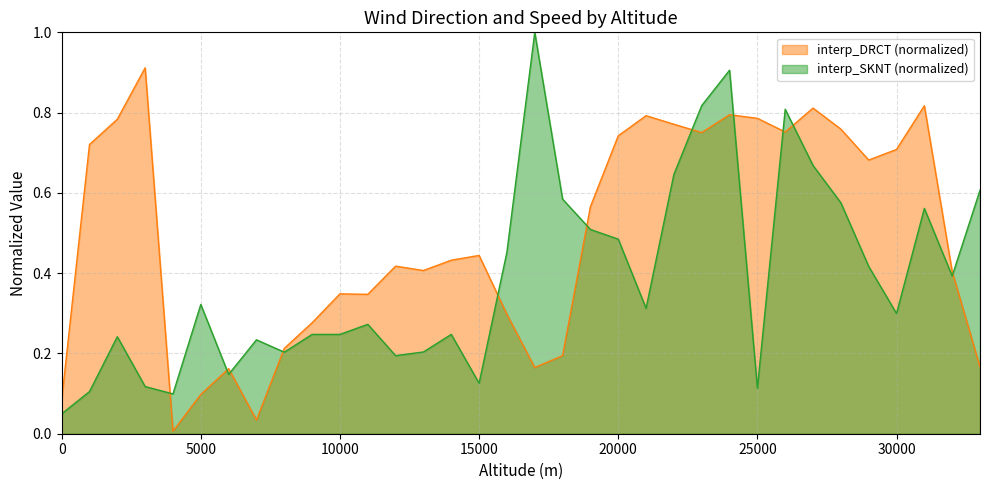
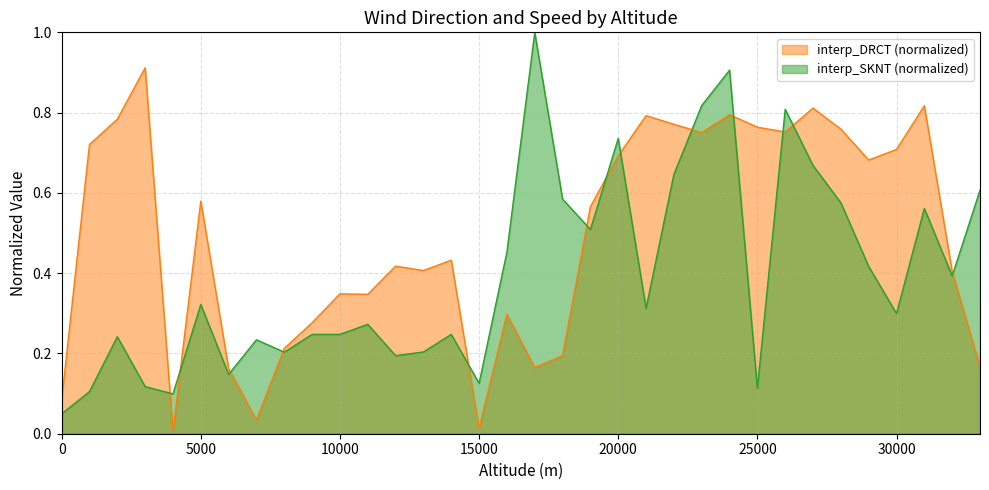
interp_DRCT (normalized), 5000: 0.10 -> 0.58
interp_DRCT (normalized), 15000: 0.44 -> 0.01
interp_DRCT (normalized), 20000: 0.74 -> 0.69
interp_SKNT (normalized), 20000: 0.48 -> 0.74
interp_DRCT (normalized), 25000: 0.79 -> 0.76
